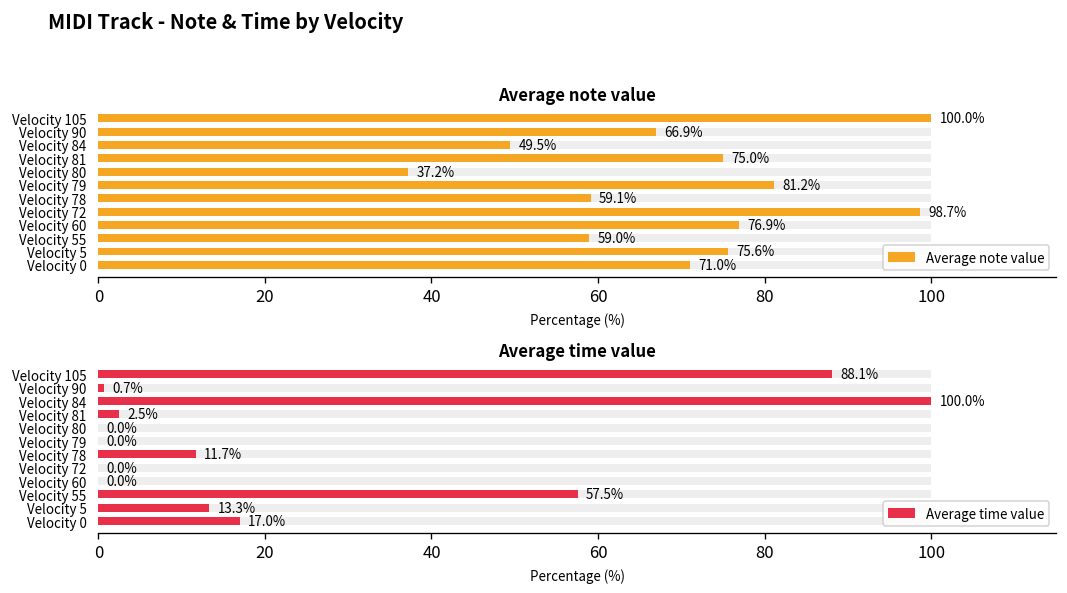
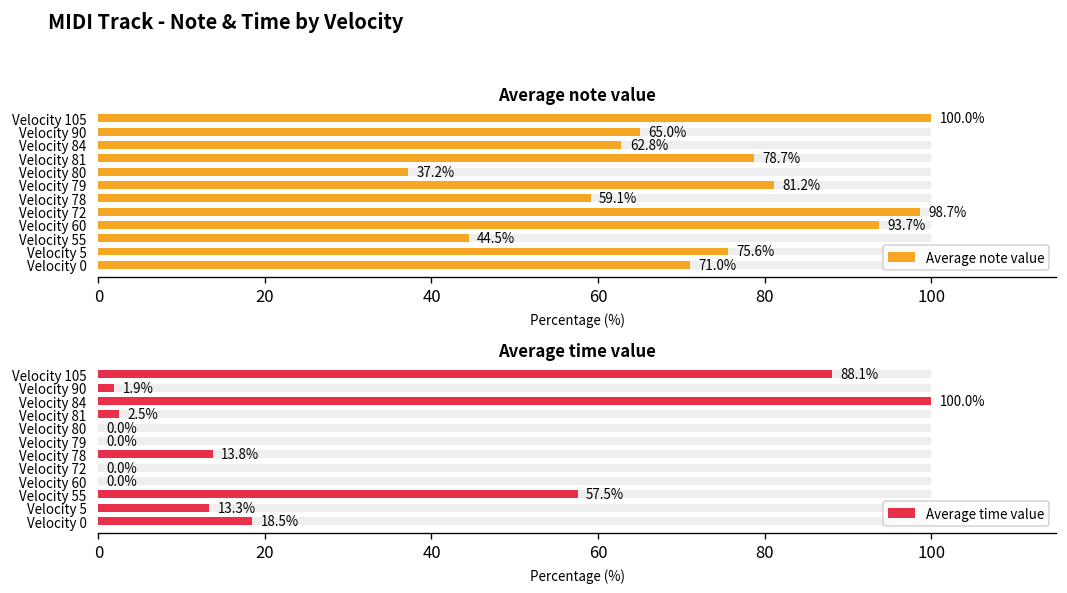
Average note value, Average note value, Velocity 90: 66.9% -> 65.0%
Average note value, Average note value, Velocity 84: 49.5% -> 62.8%
Average note value, Average note value, Velocity 81: 75.0% -> 78.7%
Average note value, Average note value, Velocity 60: 76.9% -> 93.7%
Average note value, Average note value, Velocity 55: 59.0% -> 44.5%
Average time value, Average time value, Velocity 90: 0.7% -> 1.9%
Average time value, Average time value, Velocity 78: 11.7% -> 13.8%
Average time value, Average time value, Velocity 0: 17.0% -> 18.5%
